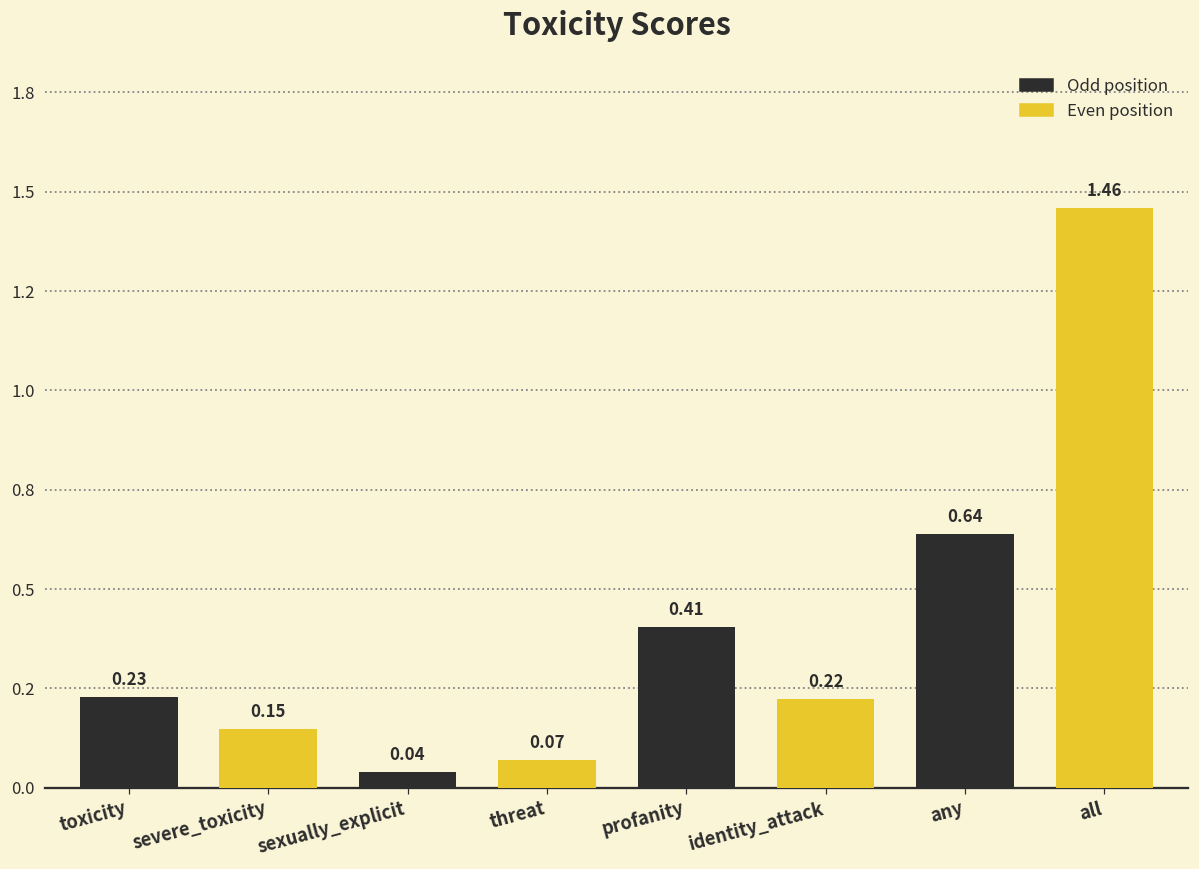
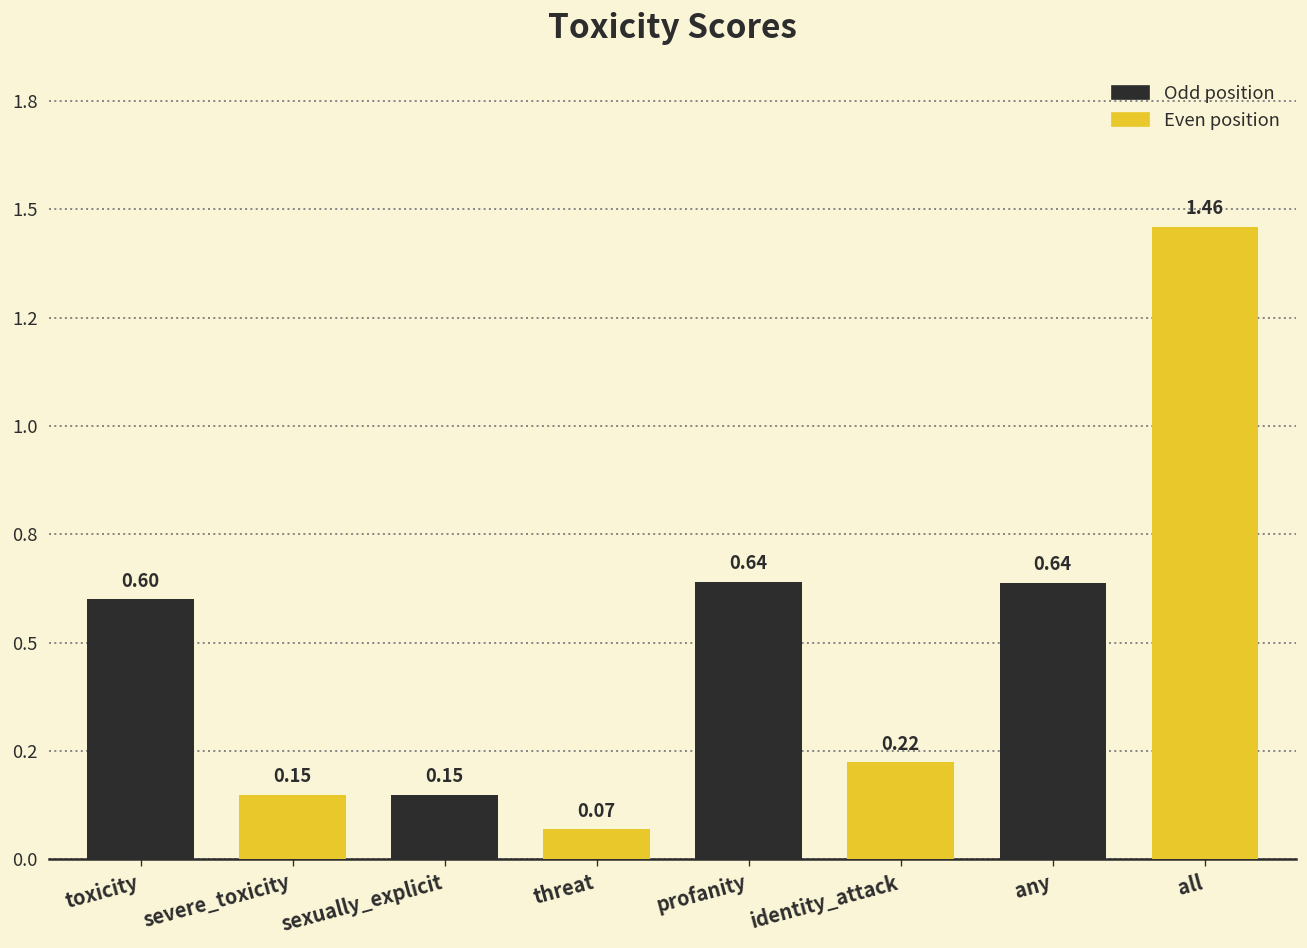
toxicity: 0.23 -> 0.60
sexually_explicit: 0.04 -> 0.15
profanity: 0.41 -> 0.64
